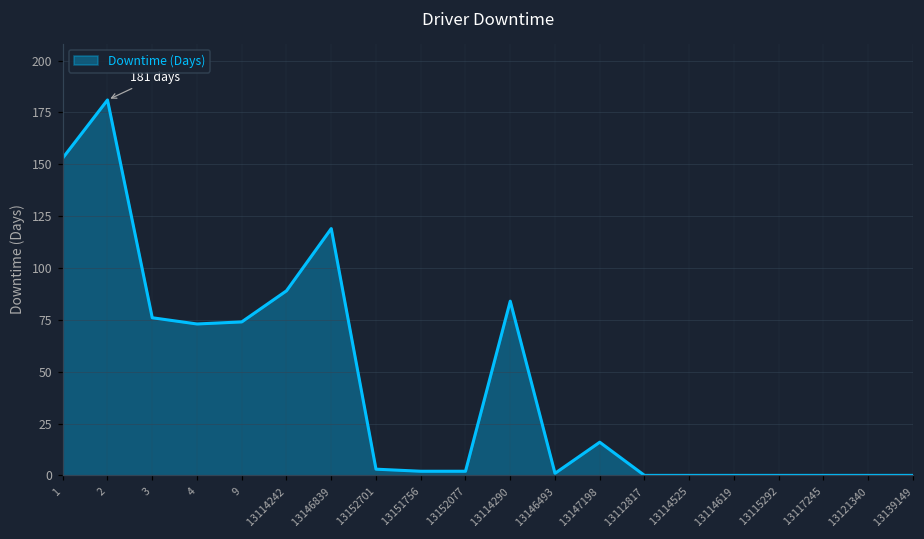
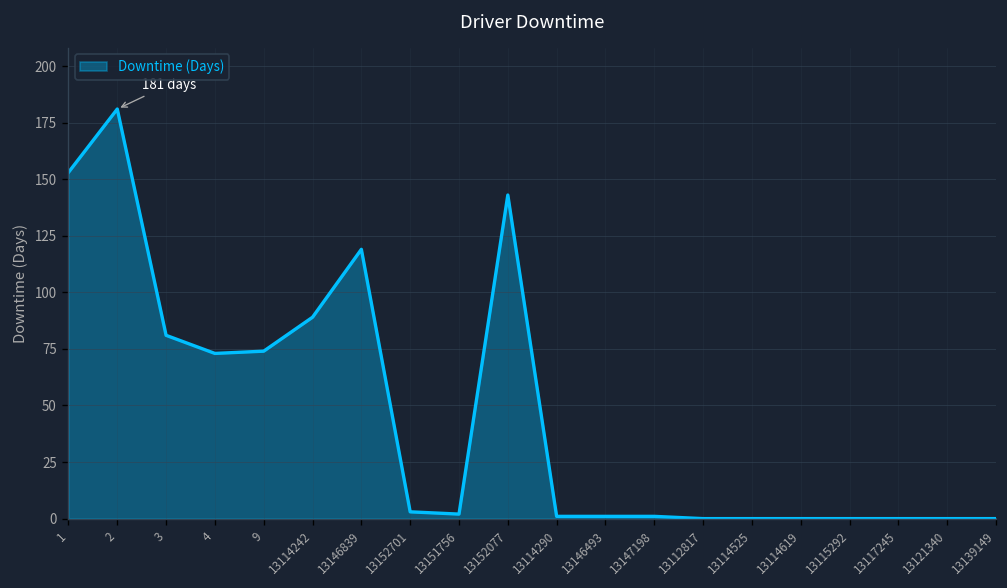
3: 76 -> 81
13152077: 2 -> 143
13114290: 84 -> 1
13147198: 16 -> 1
